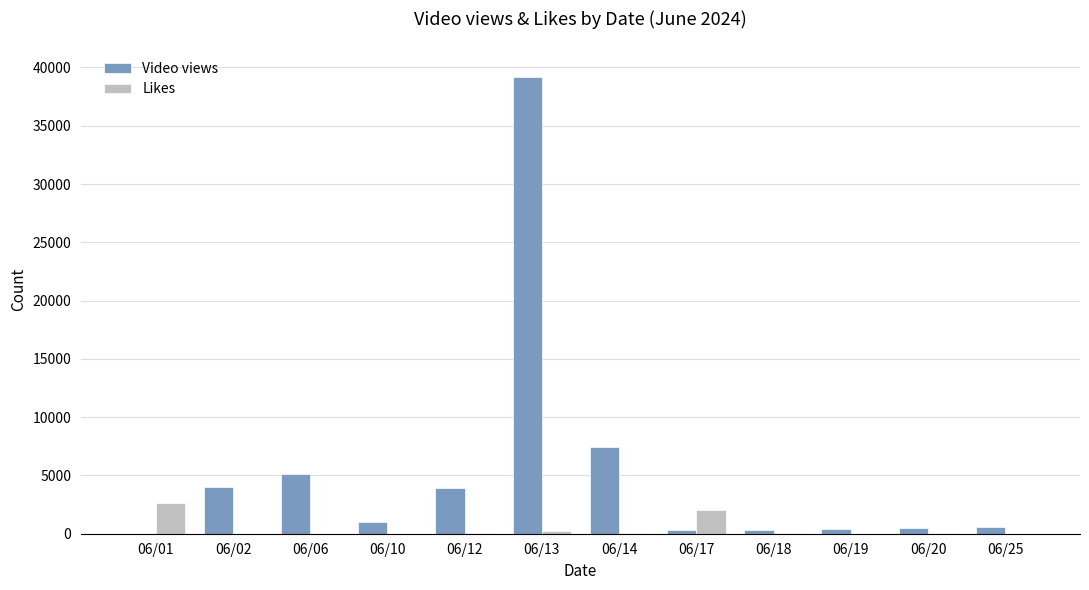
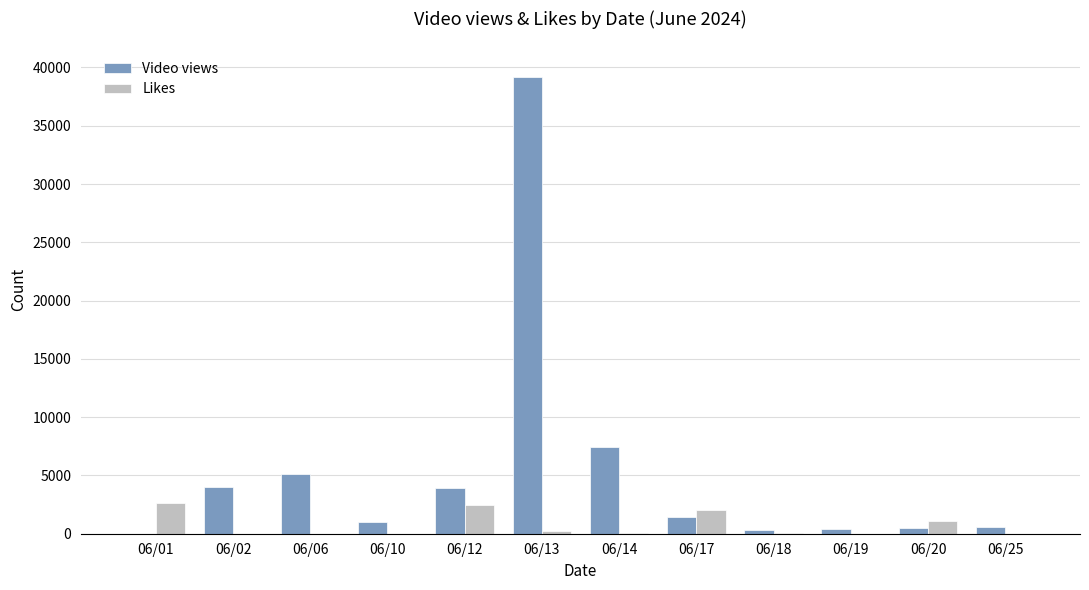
Likes, 06/12: 0 -> 2500
Video views, 06/17: 300 -> 1400
Likes, 06/20: 0 -> 1100
